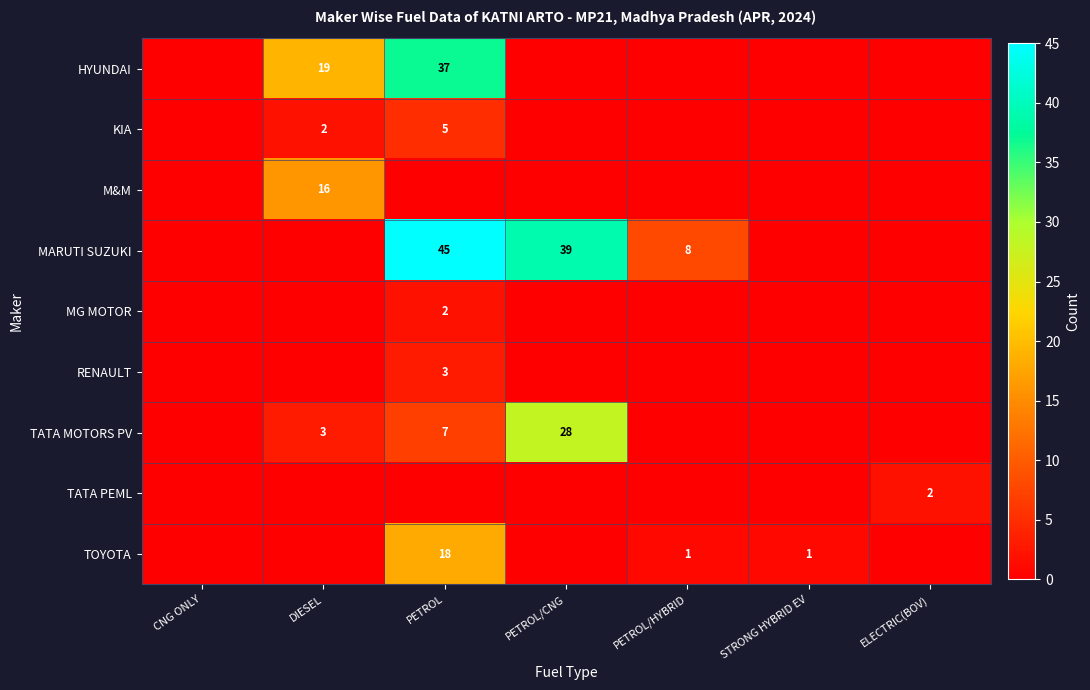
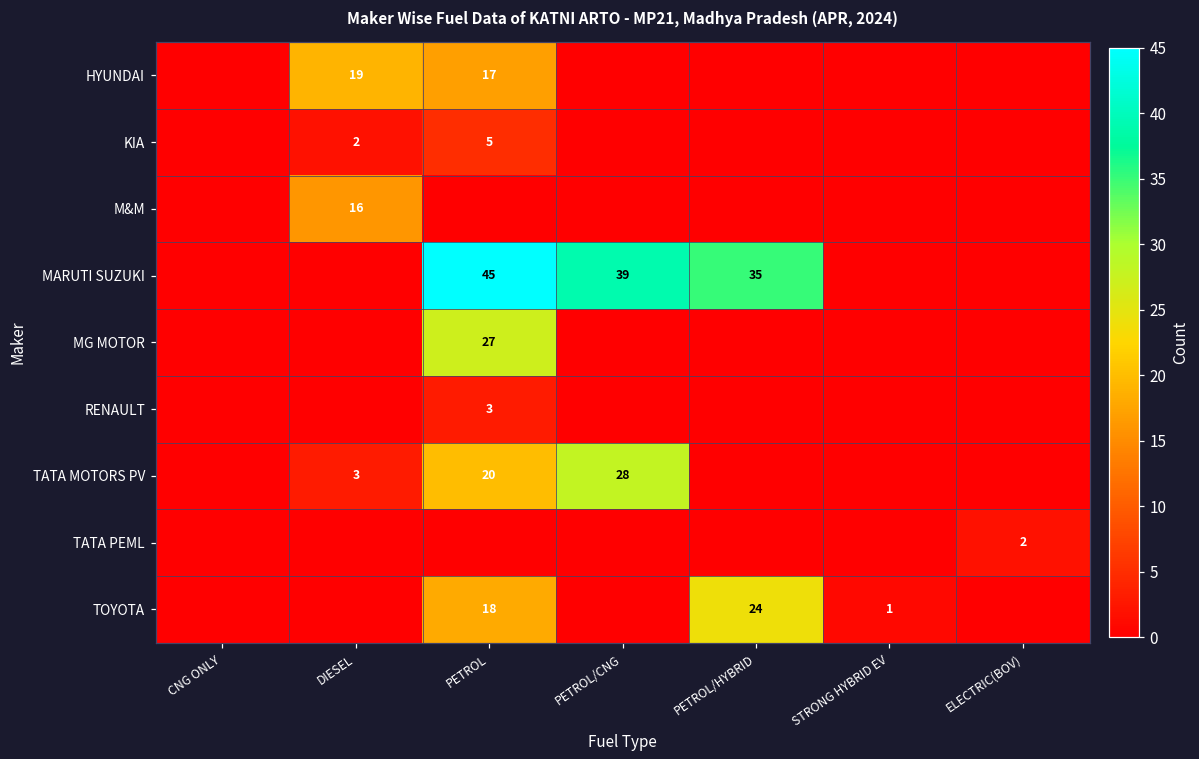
HYUNDAI, PETROL: 37 -> 17
MARUTI SUZUKI, PETROL/HYBRID: 8 -> 35
MG MOTOR, PETROL: 2 -> 27
TATA MOTORS PV, PETROL: 7 -> 20
TOYOTA, PETROL/HYBRID: 1 -> 24
